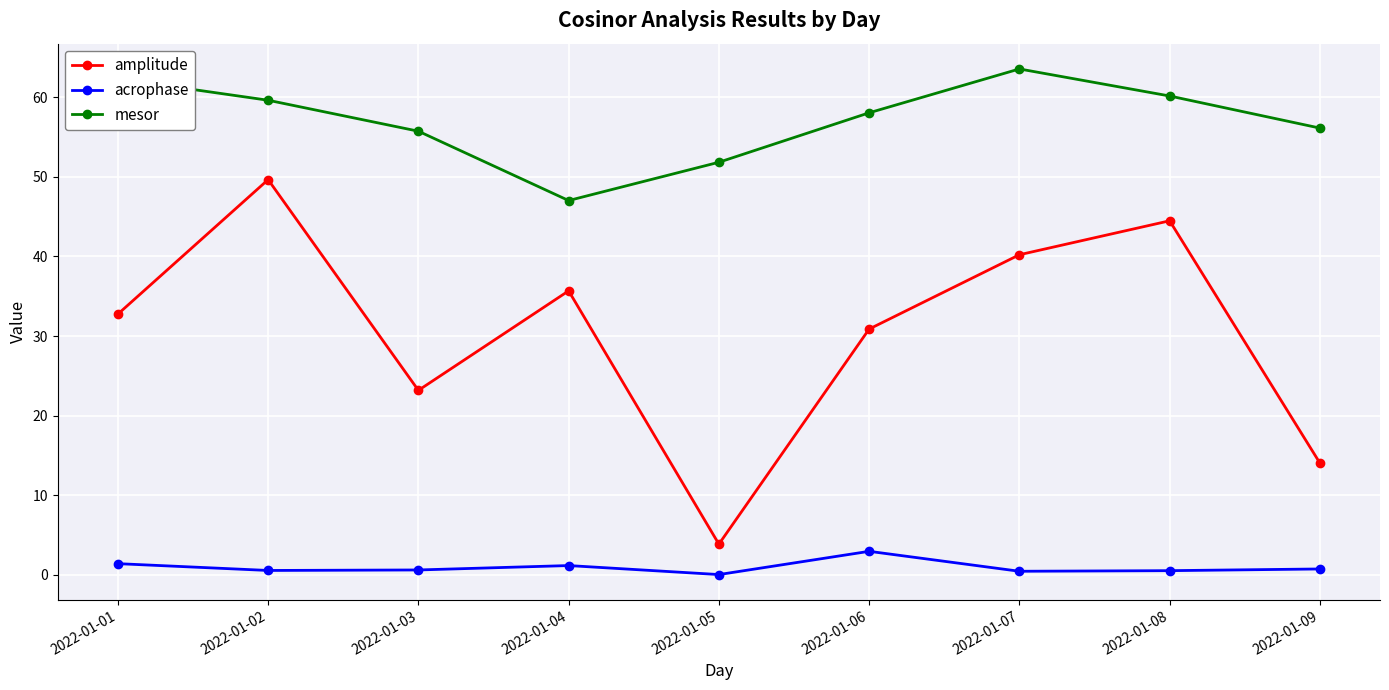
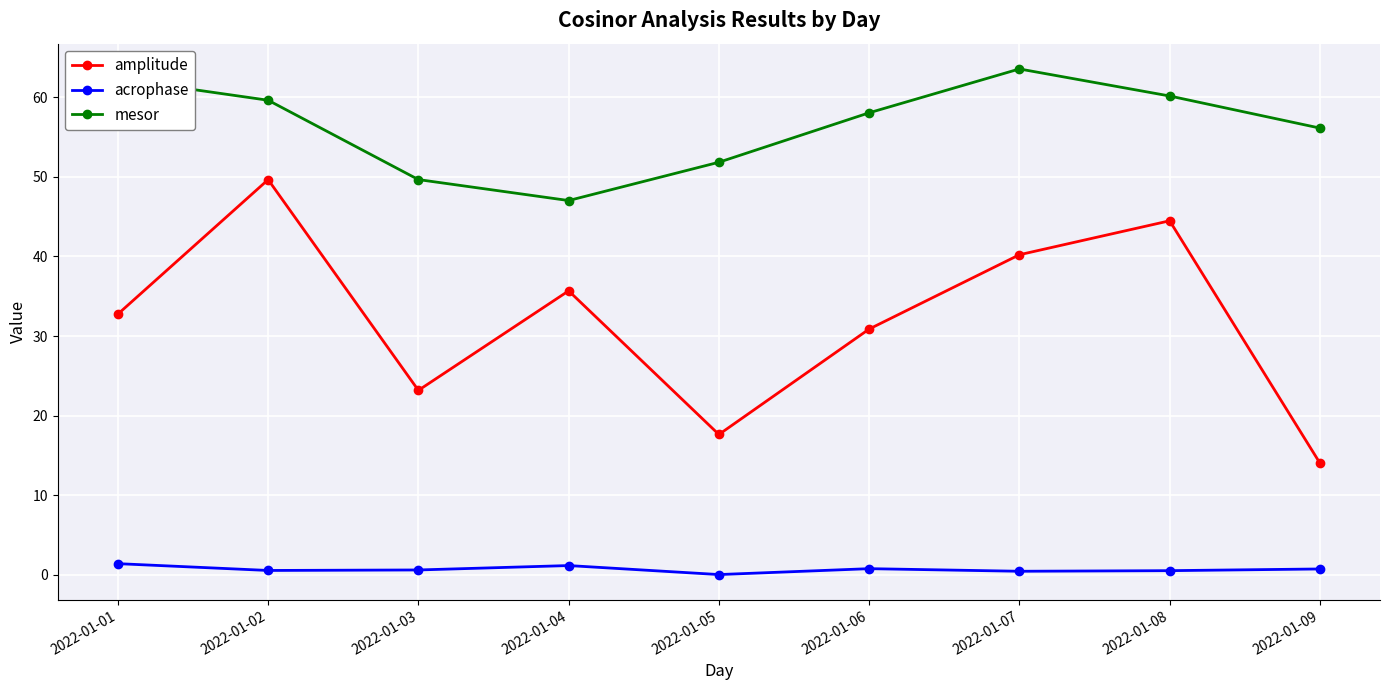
mesor, 2022-01-03: 56 -> 50
amplitude, 2022-01-05: 4 -> 18
acrophase, 2022-01-06: 3 -> 1
